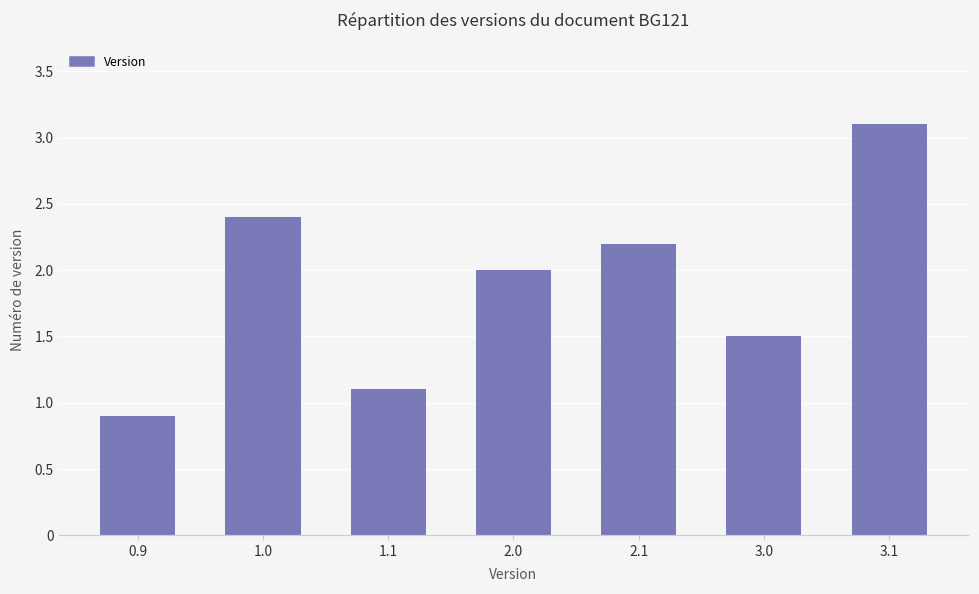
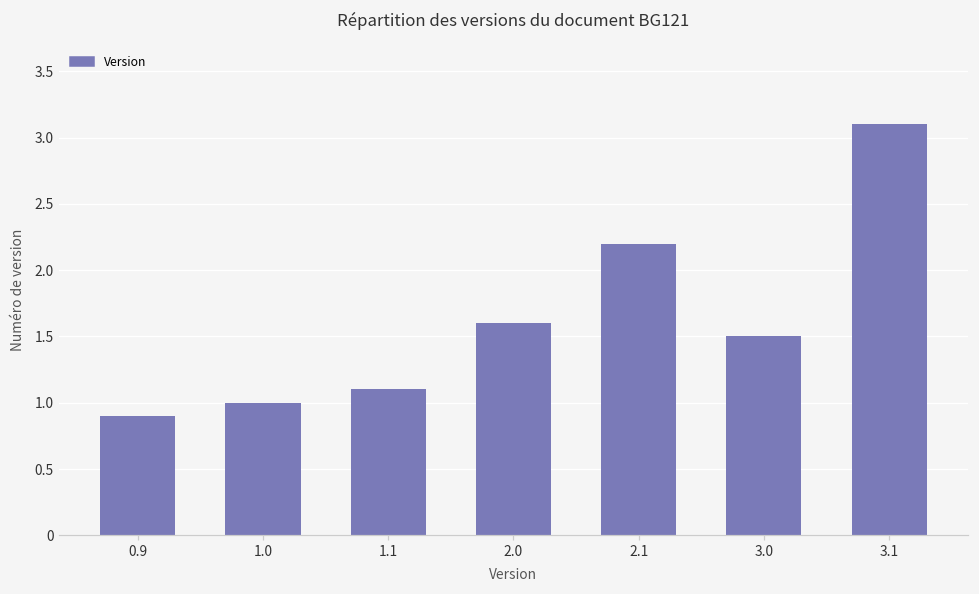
1.0: 2.4 -> 1.0
2.0: 2.0 -> 1.6
